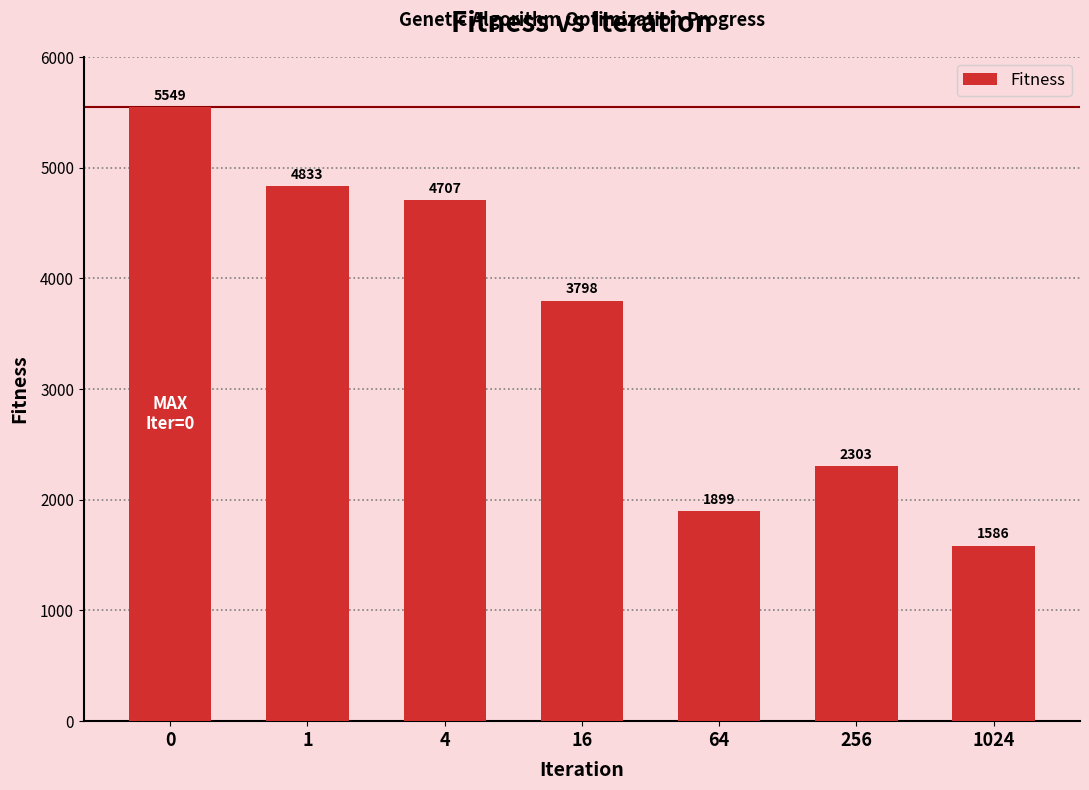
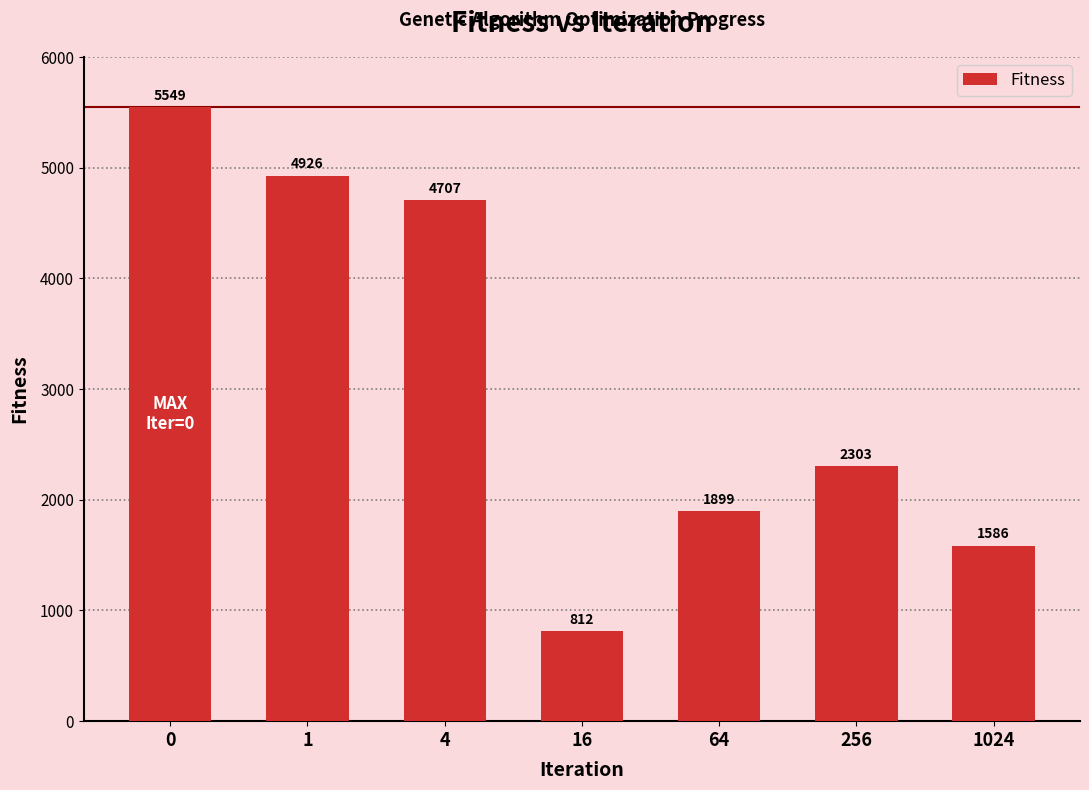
1: 4833 -> 4926
16: 3798 -> 812
